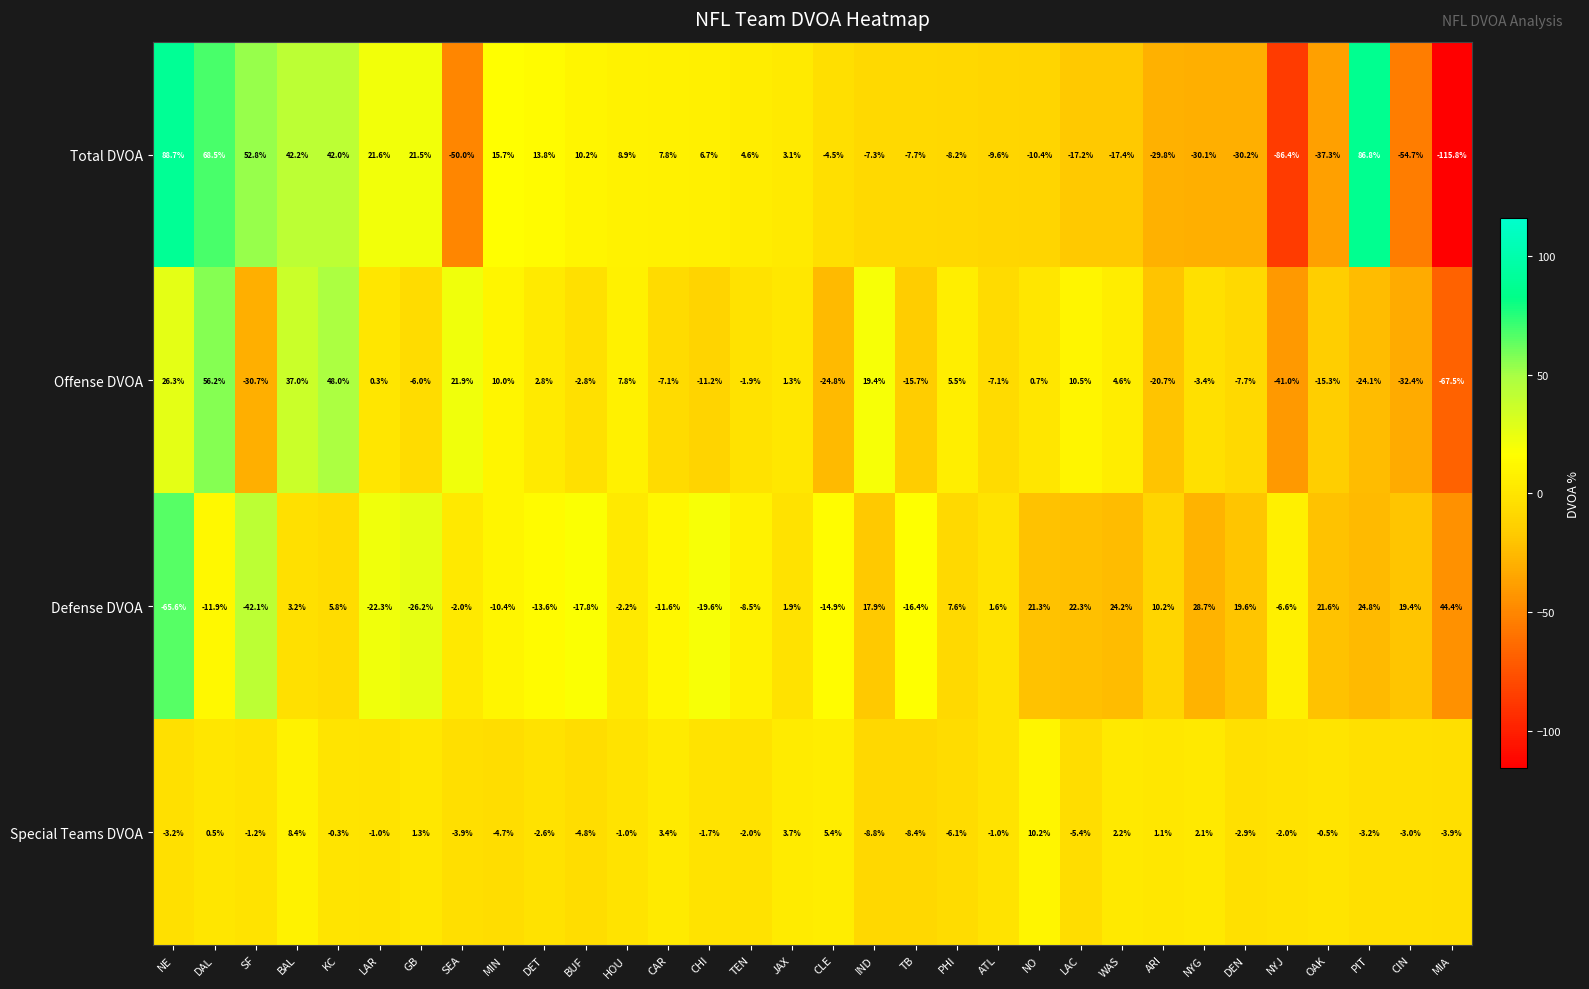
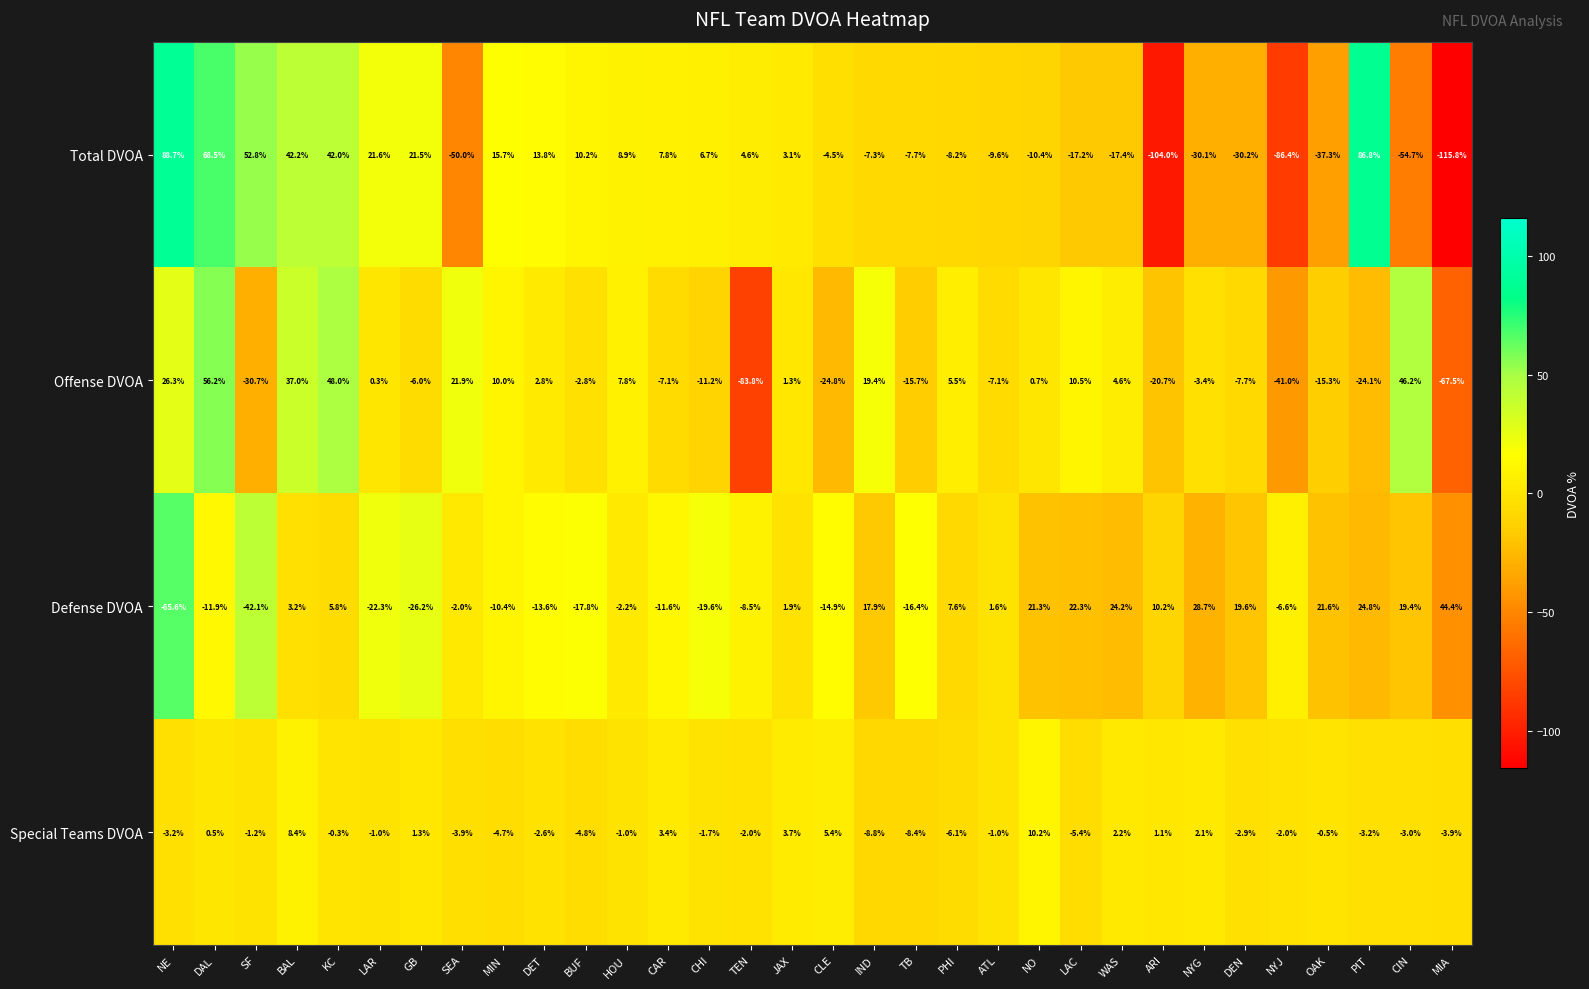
Total DVOA, ARI: -29.8% -> -104.0%
Offense DVOA, TEN: -1.9% -> -83.8%
Offense DVOA, CIN: -32.4% -> 46.2%
